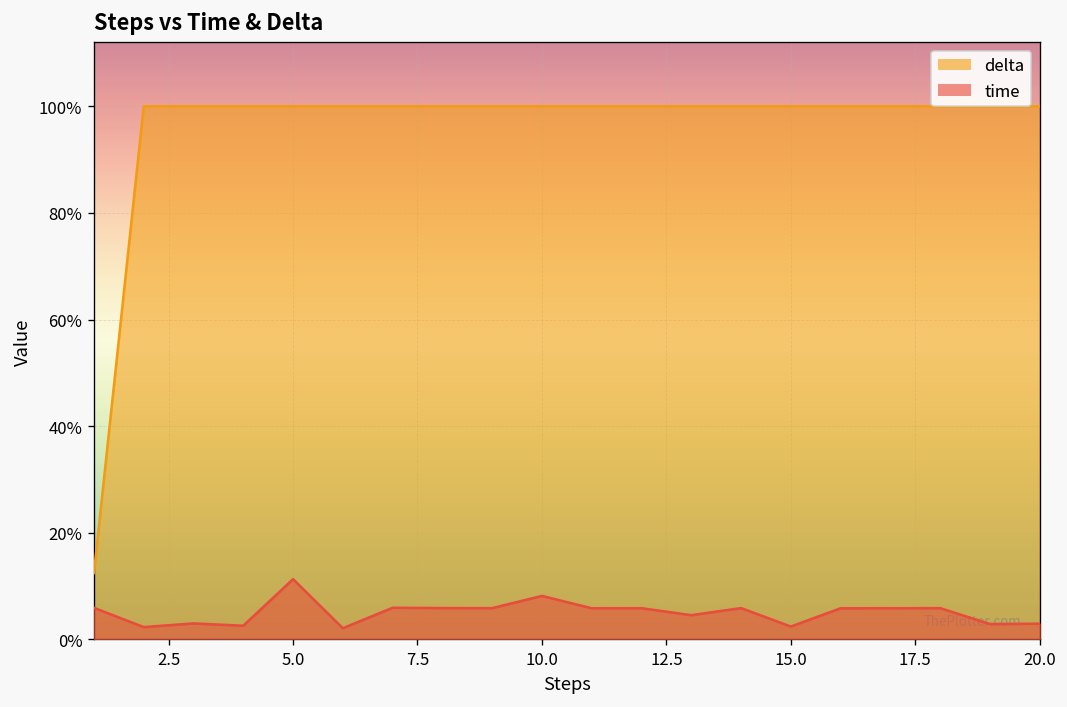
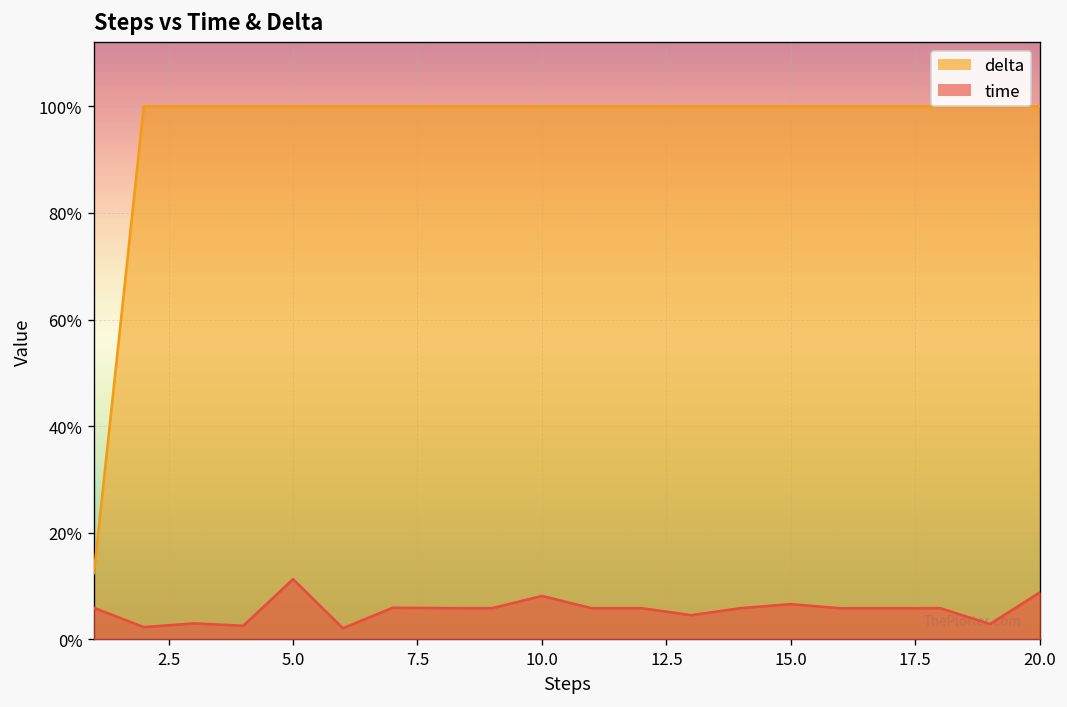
time, 15.0: 2% -> 7%
time, 20.0: 3% -> 9%
